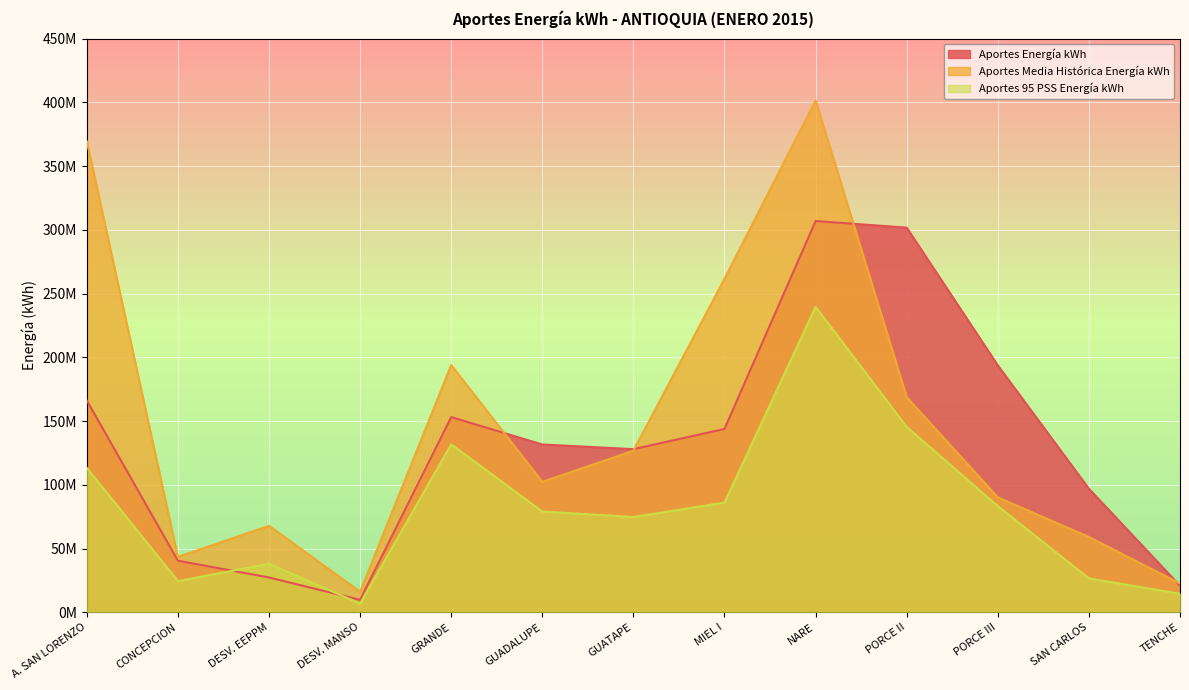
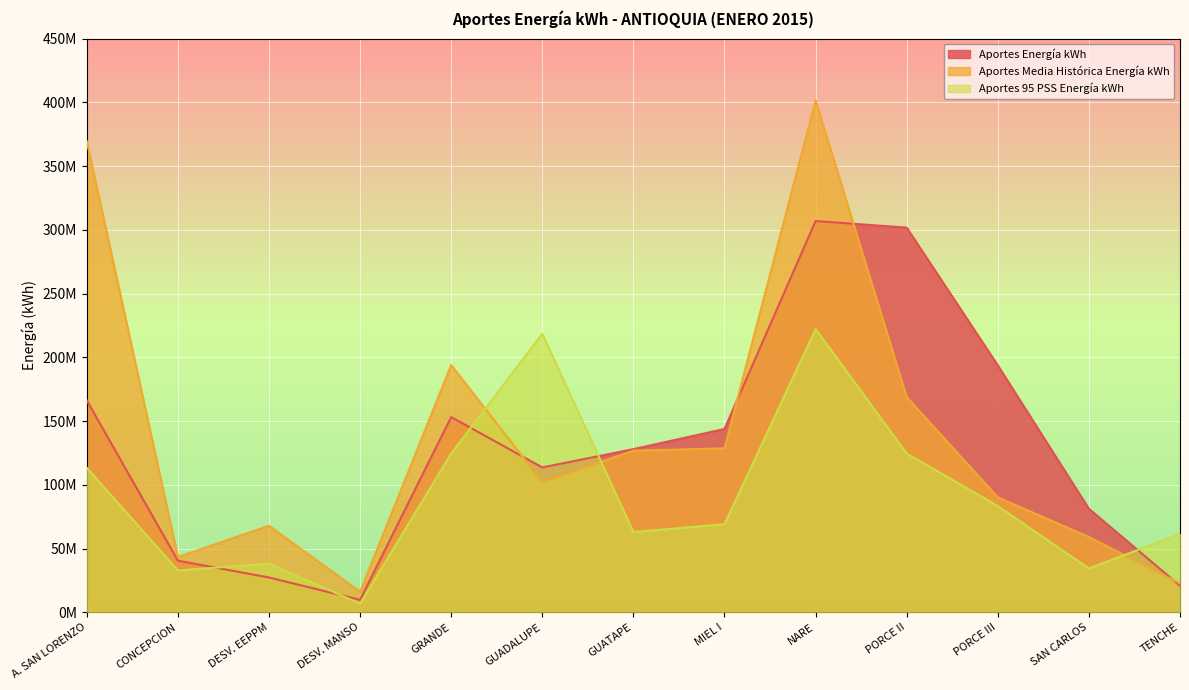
Aportes 95 PSS Energía kWh, CONCEPCION: 24000000 -> 33000000
Aportes 95 PSS Energía kWh, GRANDE: 132000000 -> 125000000
Aportes Energía kWh, GUADALUPE: 132000000 -> 114000000
Aportes 95 PSS Energía kWh, GUADALUPE: 79000000 -> 219000000
Aportes 95 PSS Energía kWh, GUATAPE: 75000000 -> 63000000
Aportes Media Histórica Energía kWh, MIEL I: 262000000 -> 129000000
Aportes 95 PSS Energía kWh, MIEL I: 86000000 -> 69000000
Aportes 95 PSS Energía kWh, NARE: 240000000 -> 222000000
Aportes 95 PSS Energía kWh, PORCE II: 145000000 -> 125000000
Aportes Energía kWh, SAN CARLOS: 97000000 -> 81000000
Aportes 95 PSS Energía kWh, SAN CARLOS: 27000000 -> 34000000
Aportes 95 PSS Energía kWh, TENCHE: 15000000 -> 61000000
